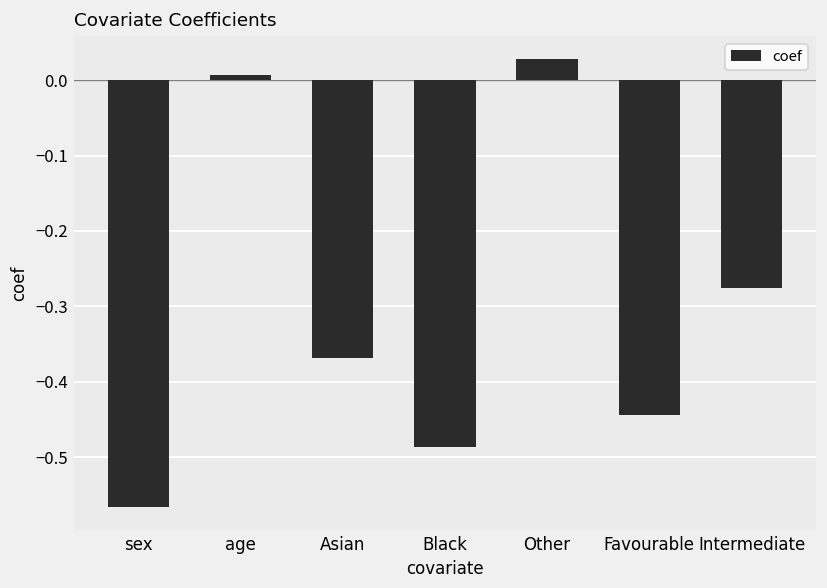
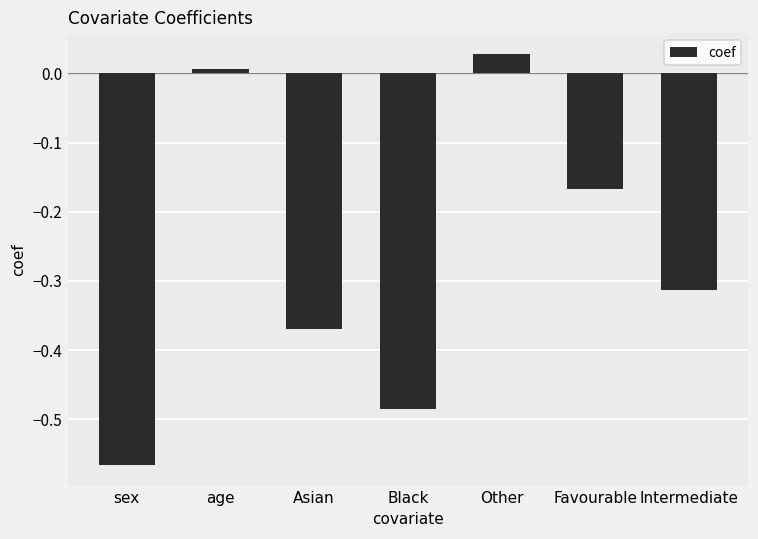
Favourable: -0.44 -> -0.17
Intermediate: -0.28 -> -0.31
